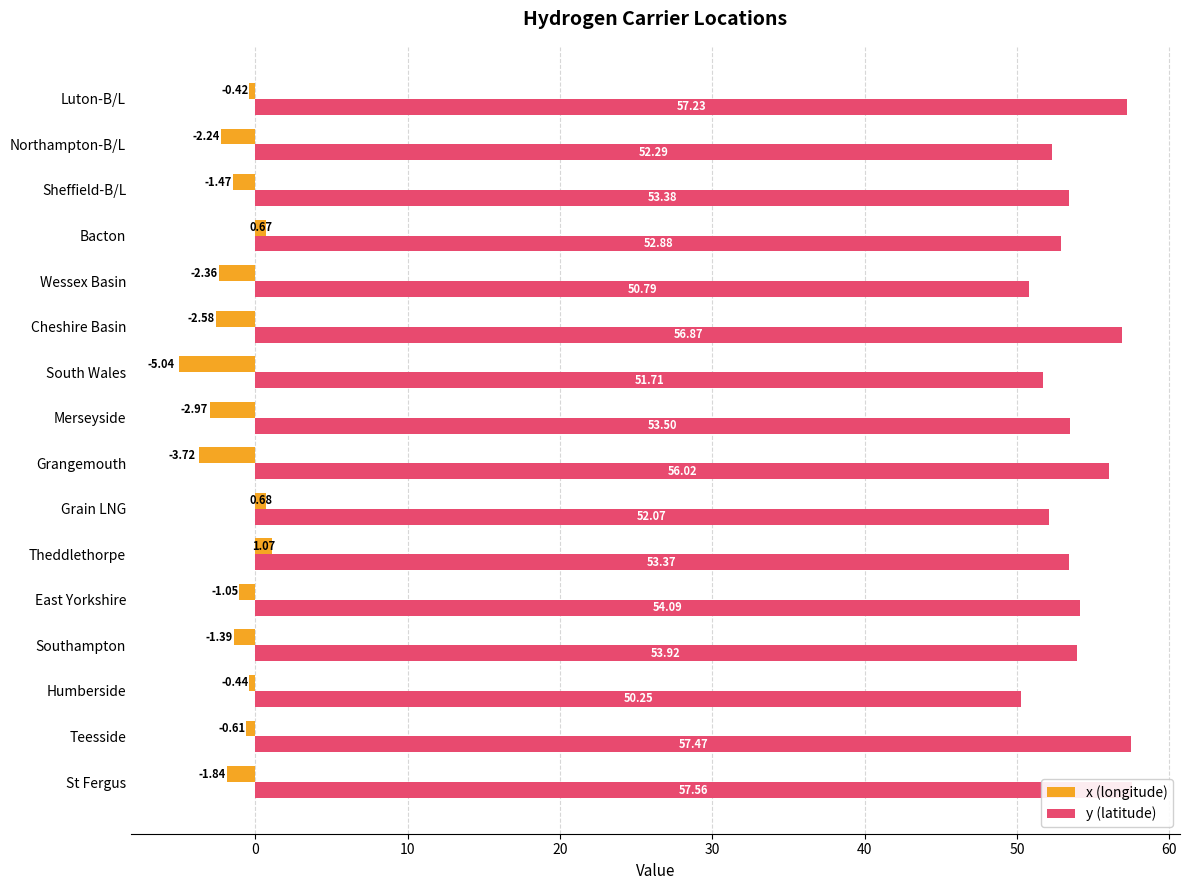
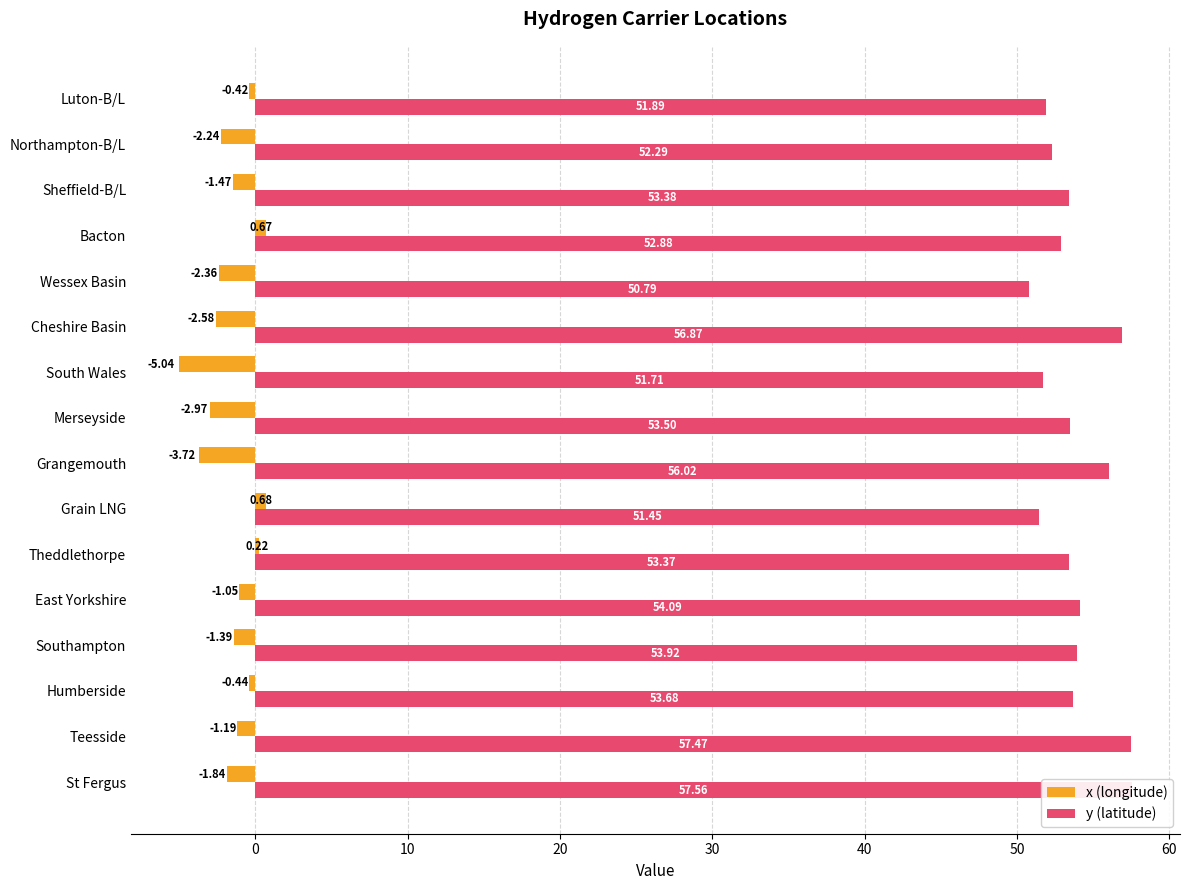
y (latitude), Luton-B/L: 57.23 -> 51.89
y (latitude), Grain LNG: 52.07 -> 51.45
x (longitude), Theddlethorpe: 1.07 -> 0.22
y (latitude), Humberside: 50.25 -> 53.68
x (longitude), Teesside: -0.61 -> -1.19
